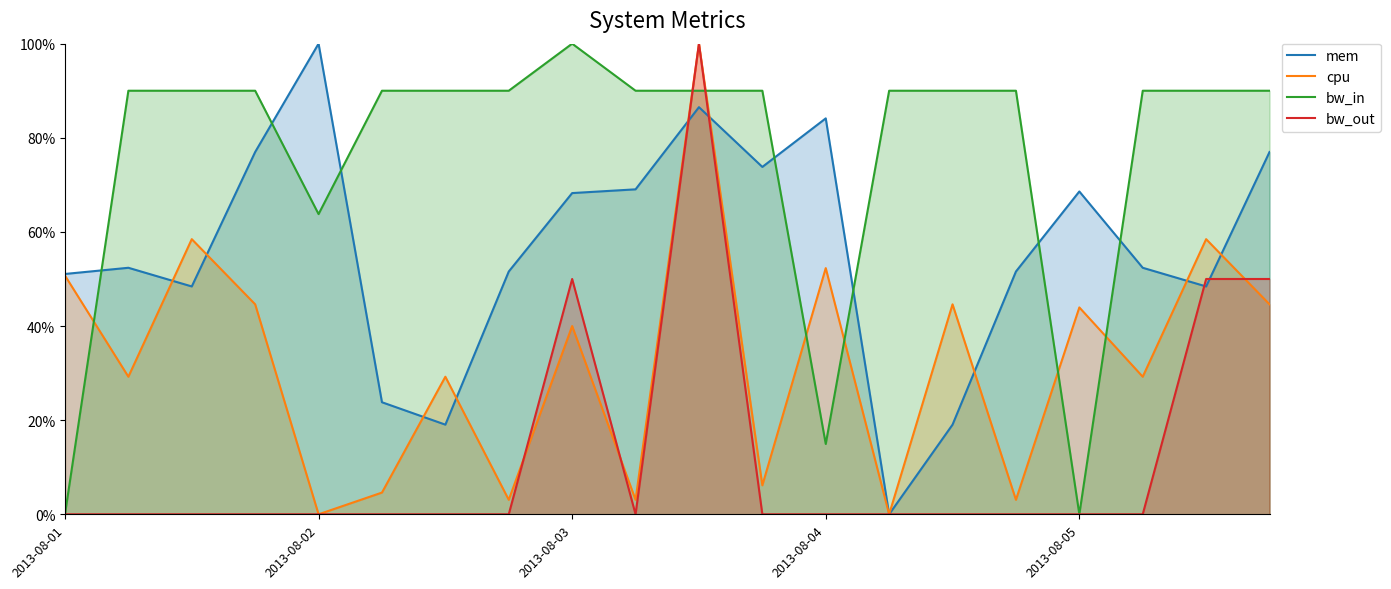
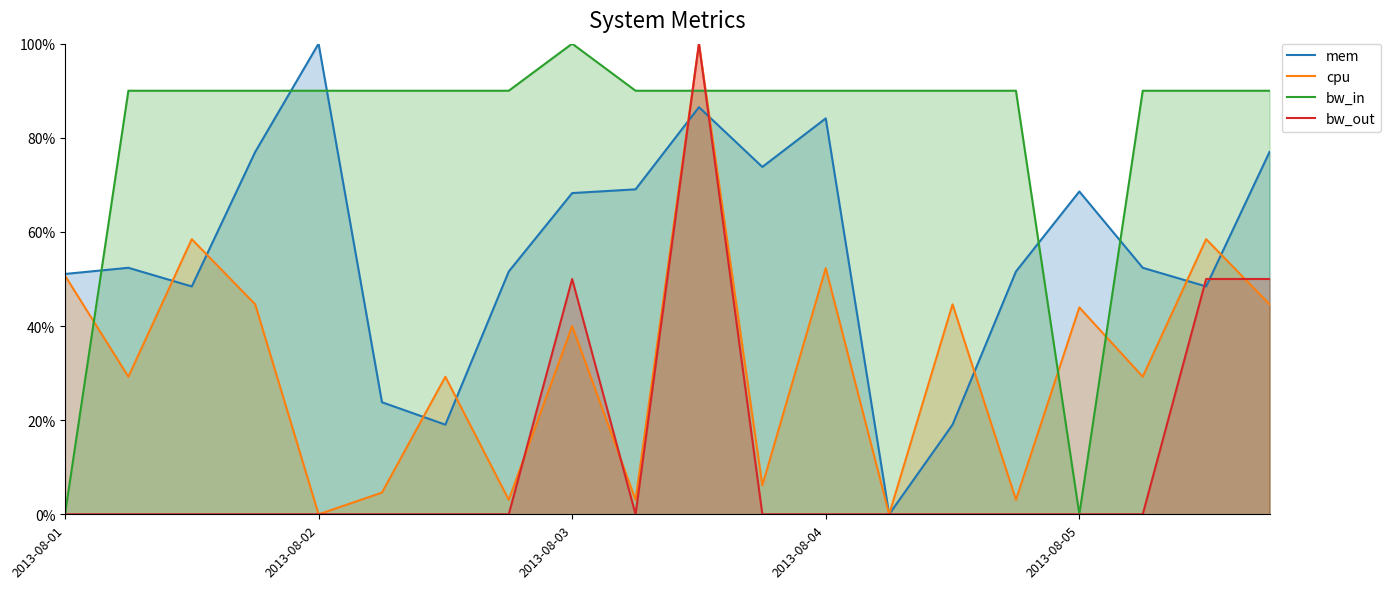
bw_in, 2013-08-02: 64% -> 90%
bw_in, 2013-08-04: 15% -> 90%
